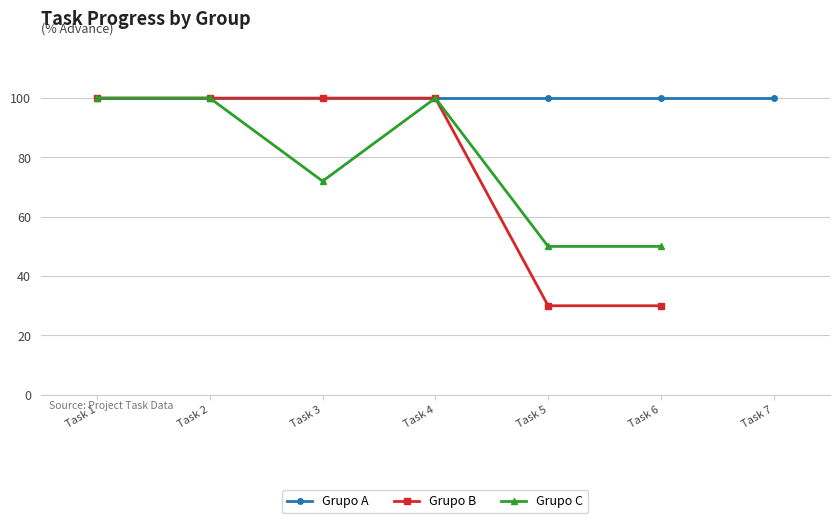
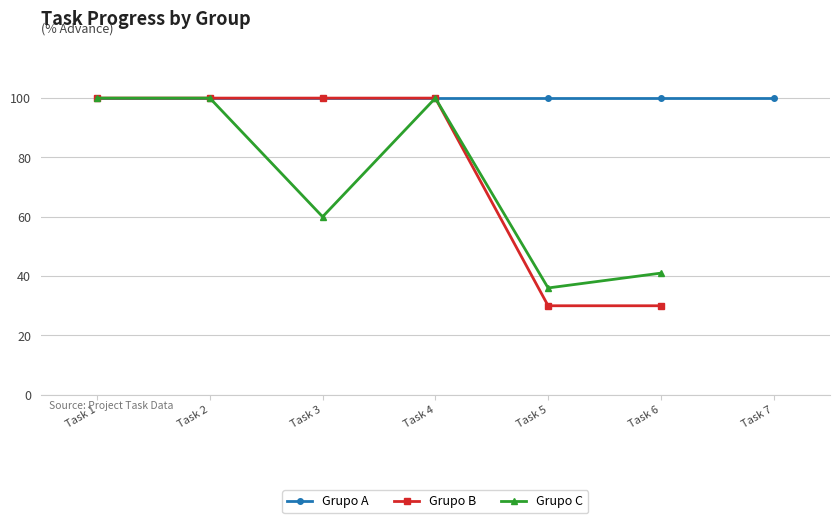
Grupo C, Task 3: 72 -> 60
Grupo C, Task 5: 50 -> 36
Grupo C, Task 6: 50 -> 41
